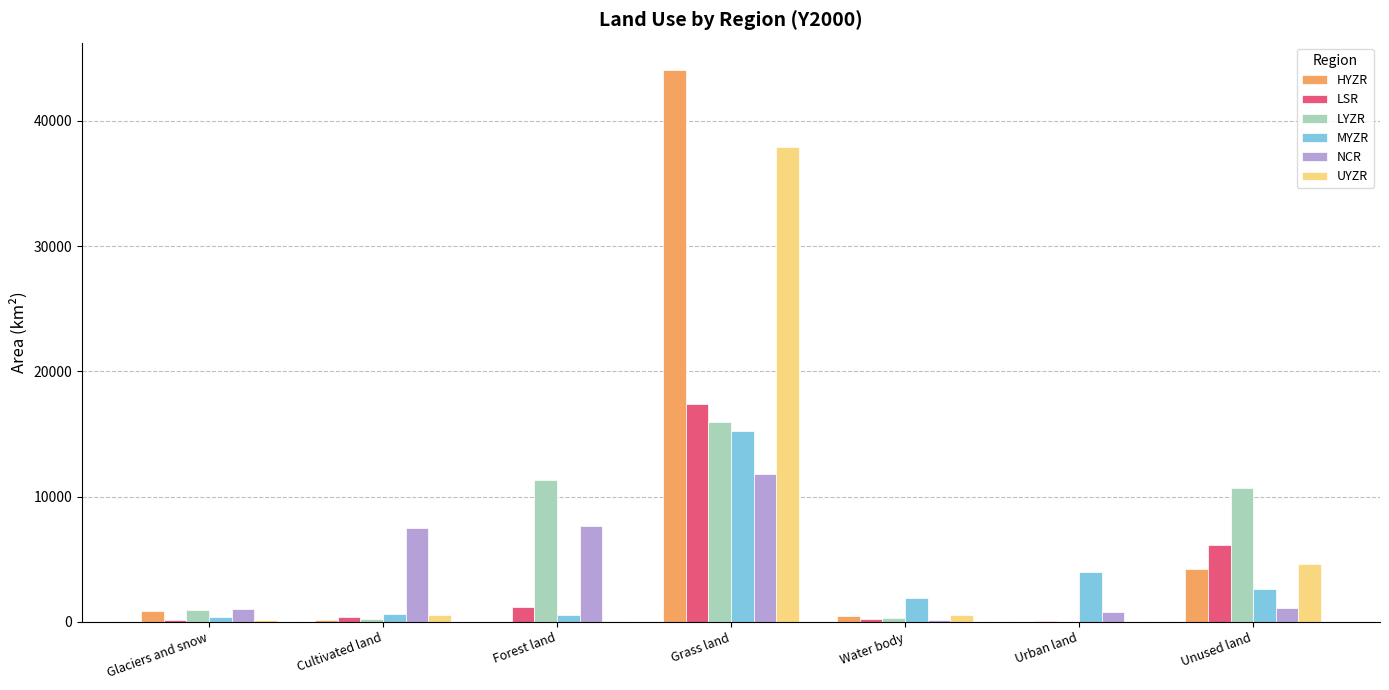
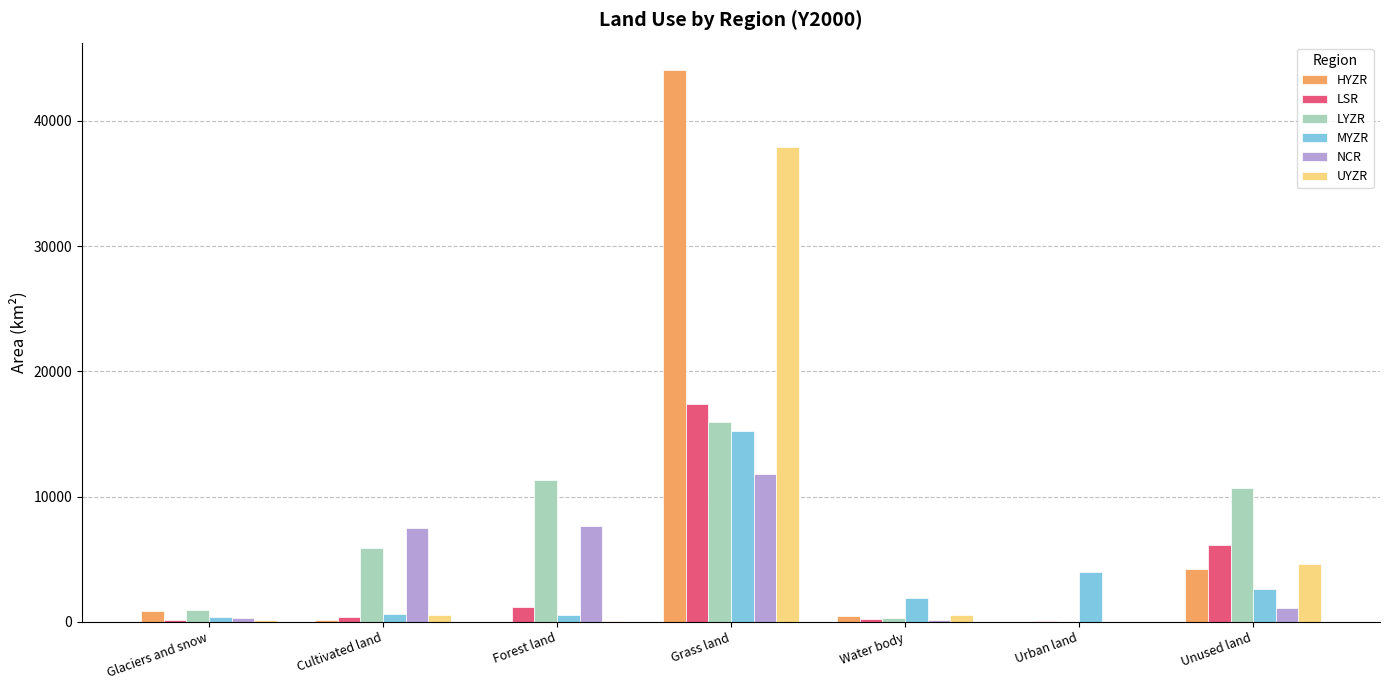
NCR, Glaciers and snow: 1000 -> 300
LYZR, Cultivated land: 200 -> 5900
NCR, Urban land: 800 -> 0
